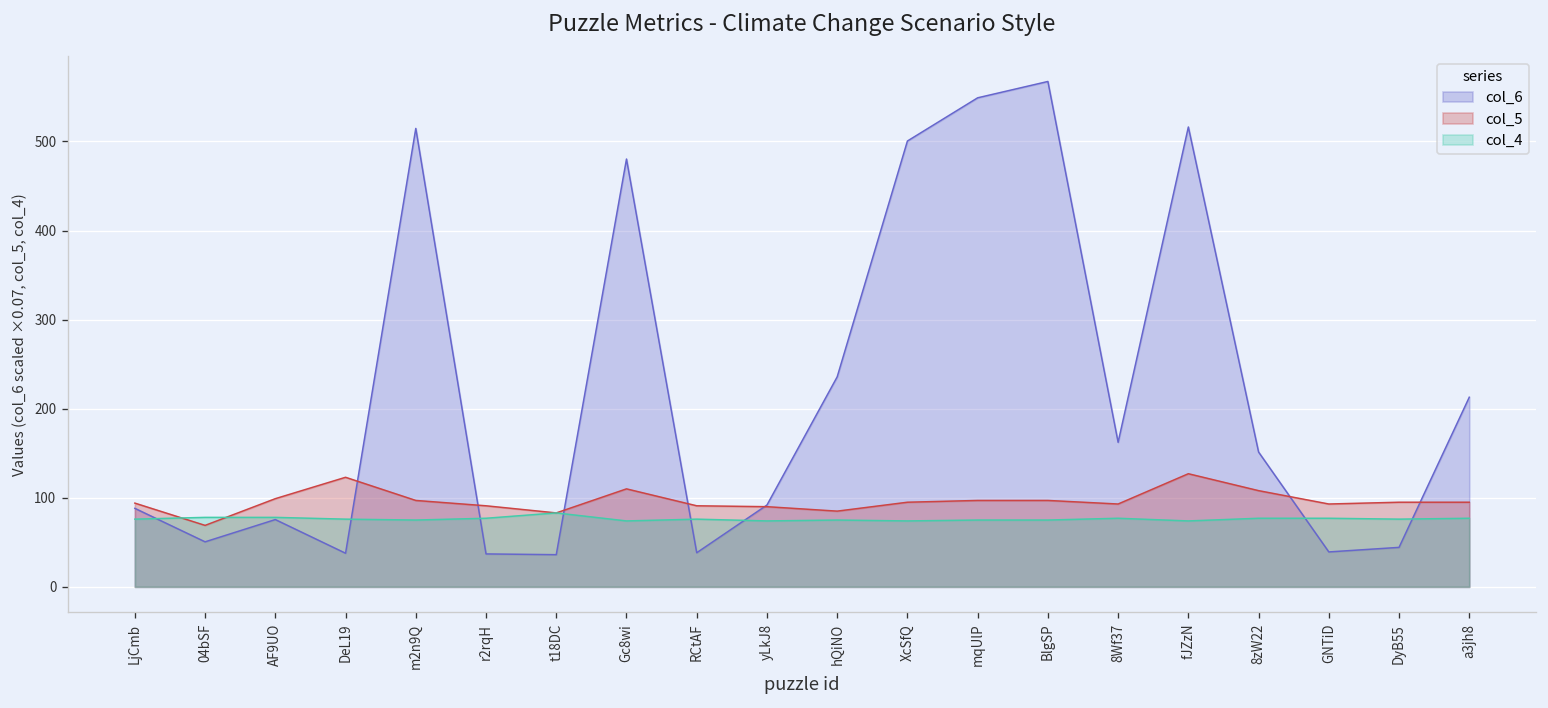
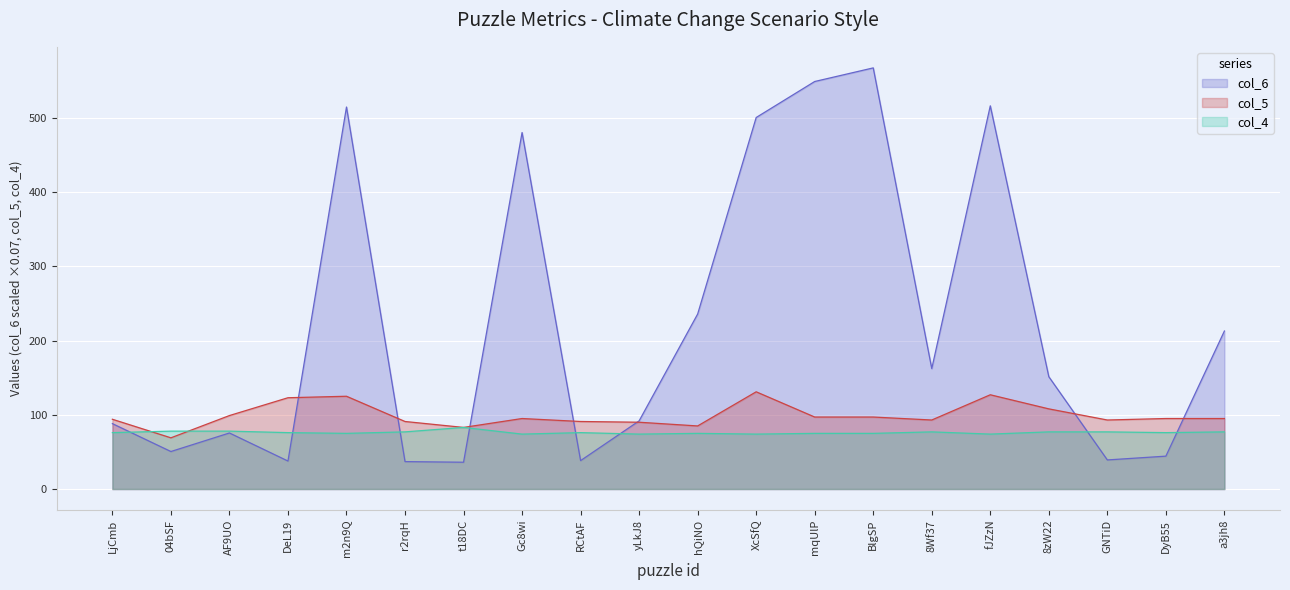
col_5, m2n9Q: 100 -> 130
col_5, Gc8wi: 110 -> 100
col_5, XcSfQ: 100 -> 130
